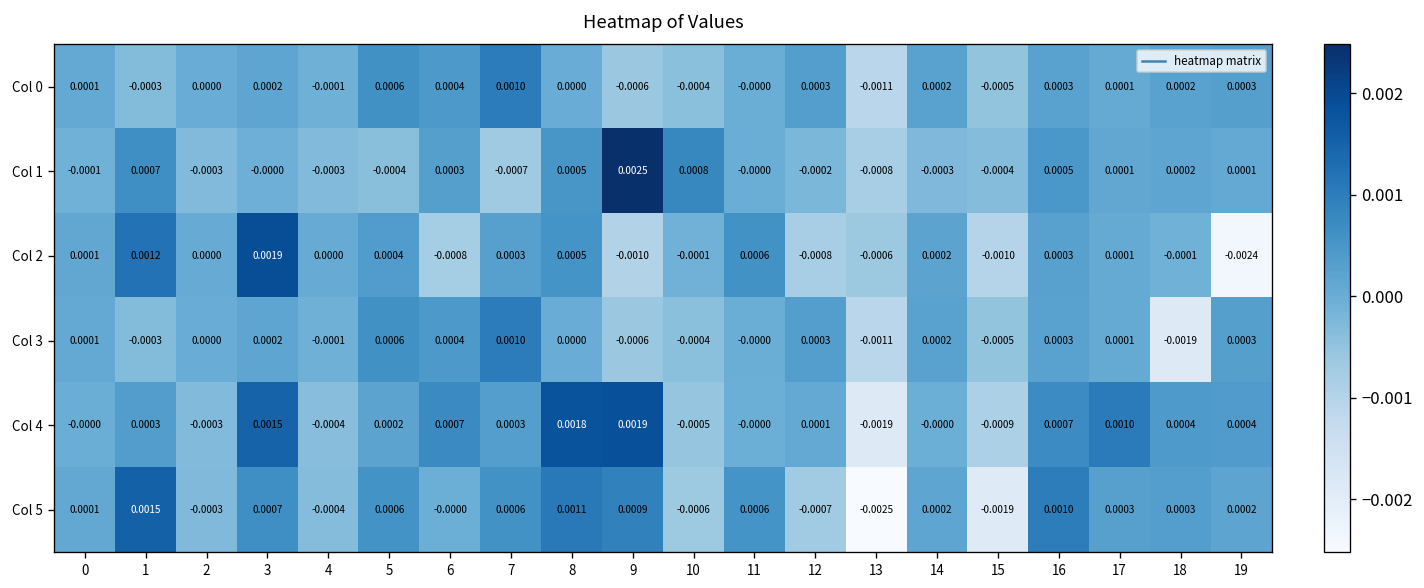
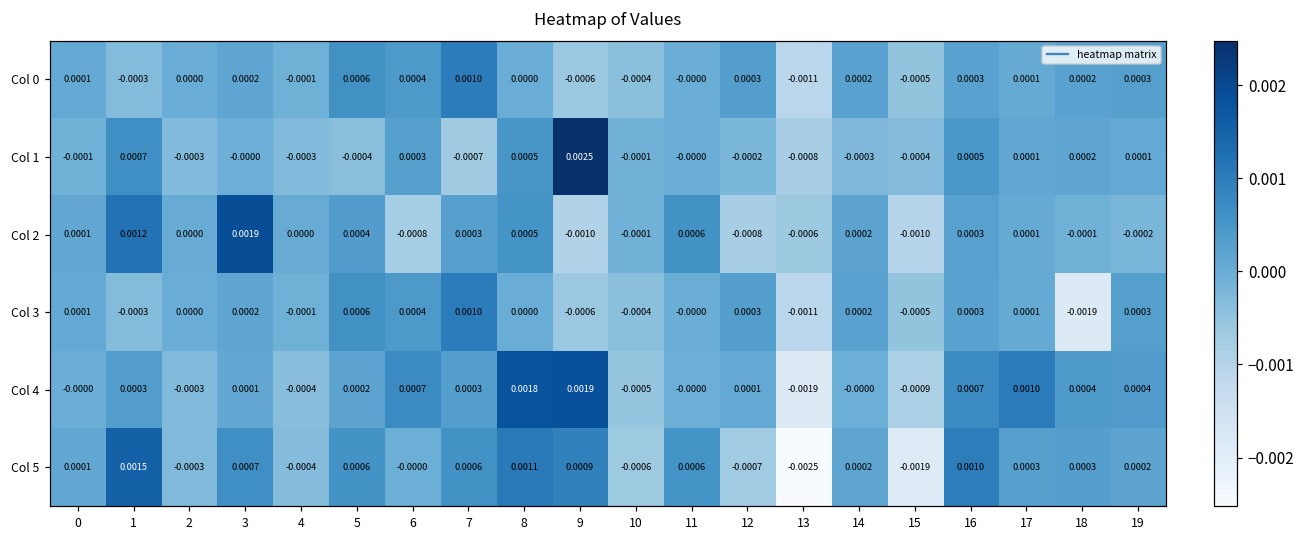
Col 1, 10: 0.0008 -> -0.0001
Col 2, 19: -0.0024 -> -0.0002
Col 4, 3: 0.0015 -> 0.0001
